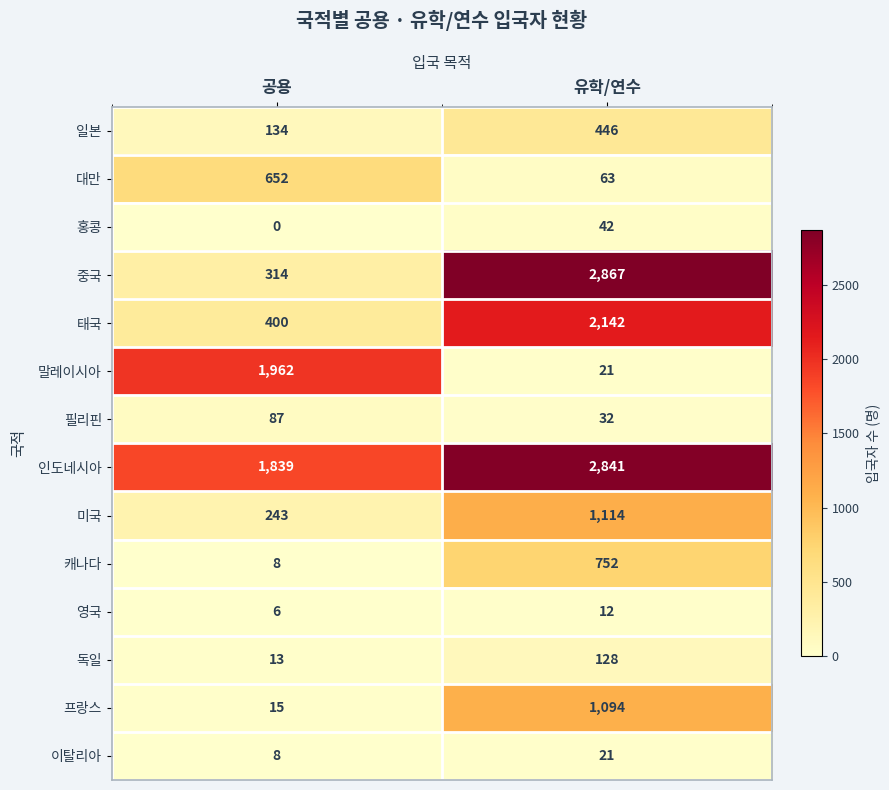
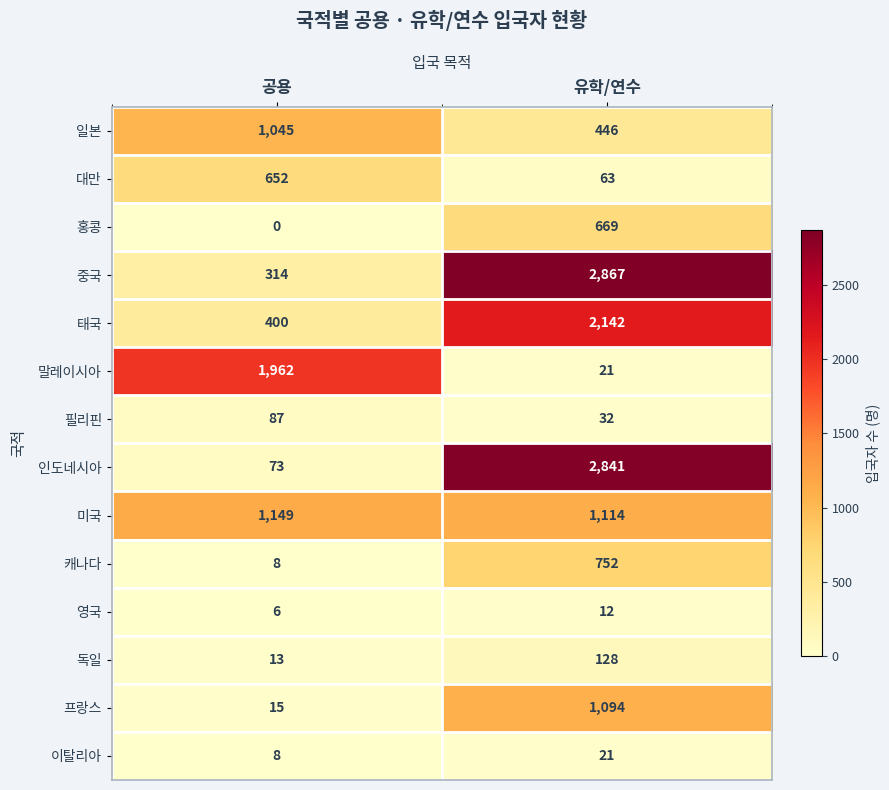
일본, 공용: 134 -> 1,045
홍콩, 유학/연수: 42 -> 669
인도네시아, 공용: 1,839 -> 73
미국, 공용: 243 -> 1,149
